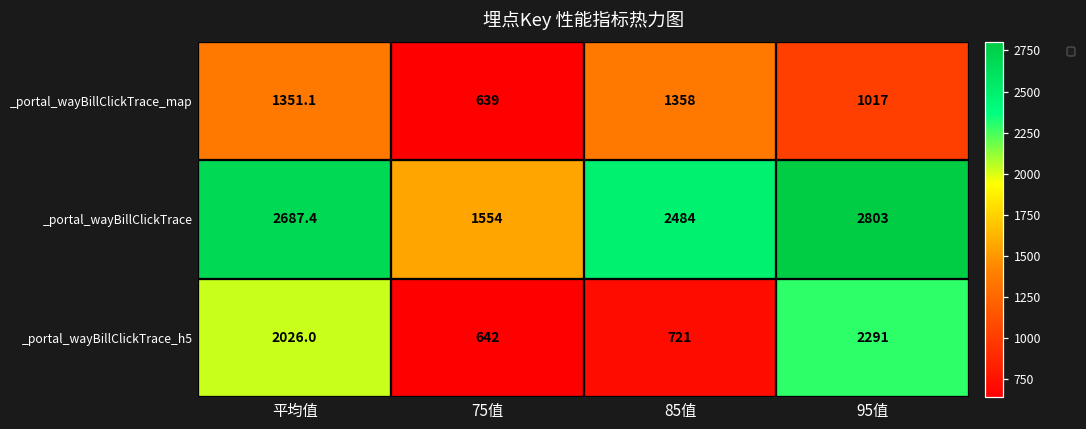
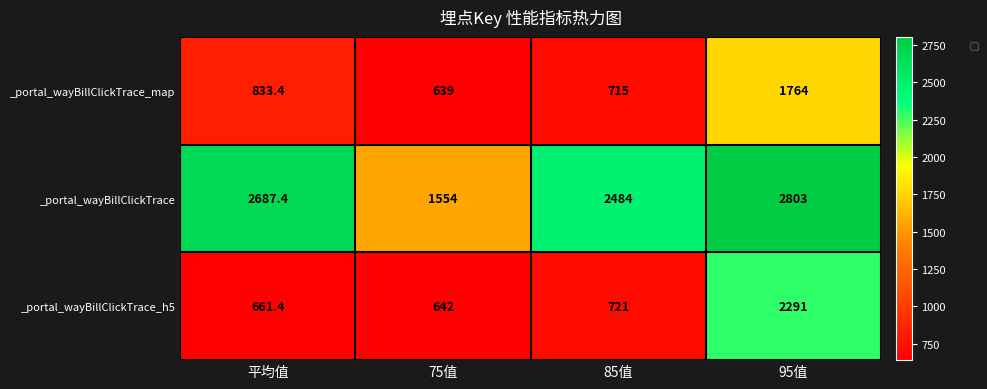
_portal_wayBillClickTrace_map, 平均值: 1351.1 -> 833.4
_portal_wayBillClickTrace_map, 85值: 1358 -> 715
_portal_wayBillClickTrace_map, 95值: 1017 -> 1764
_portal_wayBillClickTrace_h5, 平均值: 2026.0 -> 661.4
